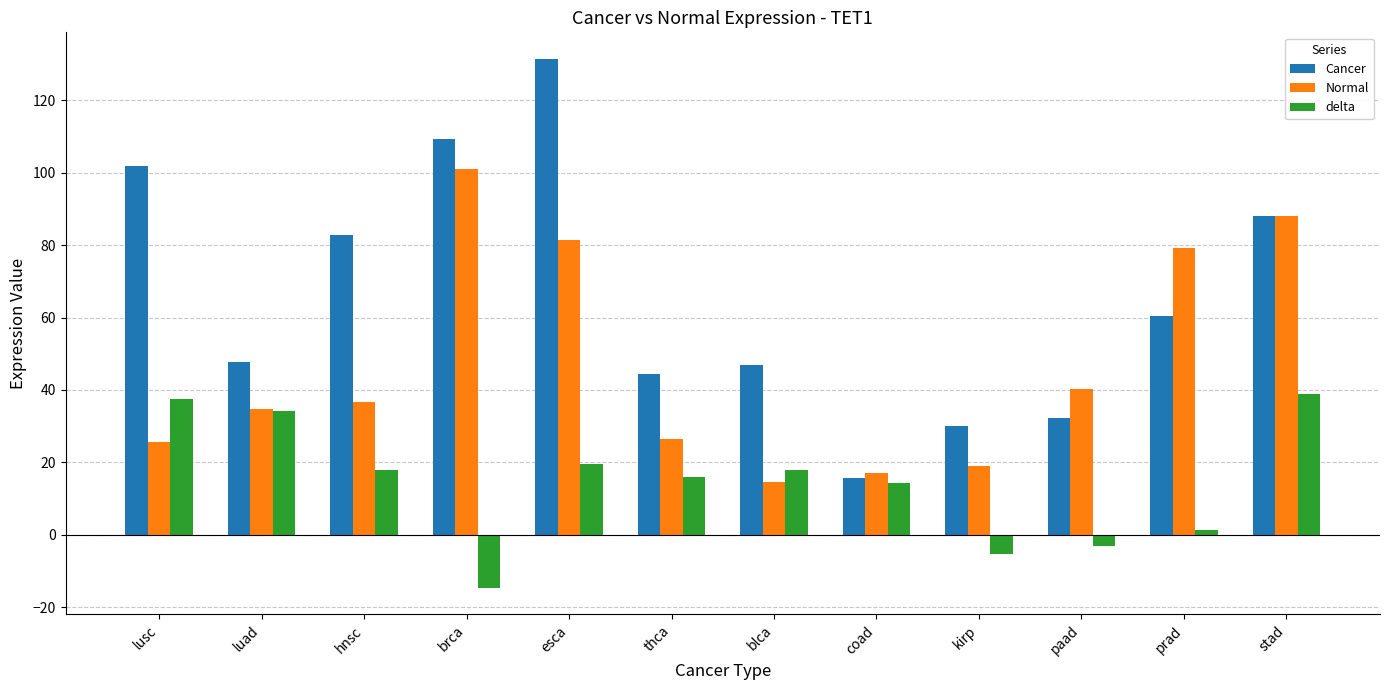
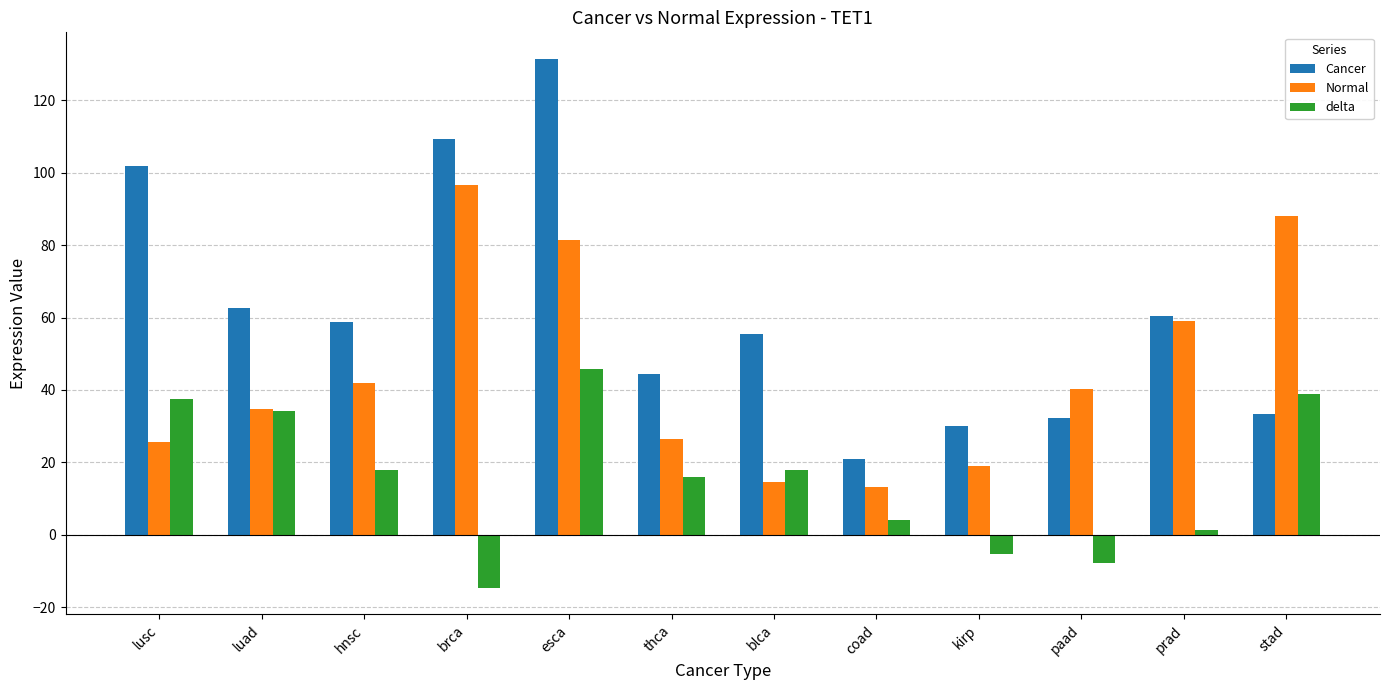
Cancer, luad: 48 -> 63
Cancer, hnsc: 83 -> 59
Normal, hnsc: 37 -> 42
Normal, brca: 101 -> 97
delta, esca: 20 -> 46
Cancer, blca: 47 -> 56
Cancer, coad: 16 -> 21
Normal, coad: 17 -> 13
delta, coad: 14 -> 4
delta, paad: -3 -> -8
Normal, prad: 79 -> 59
Cancer, stad: 88 -> 33
